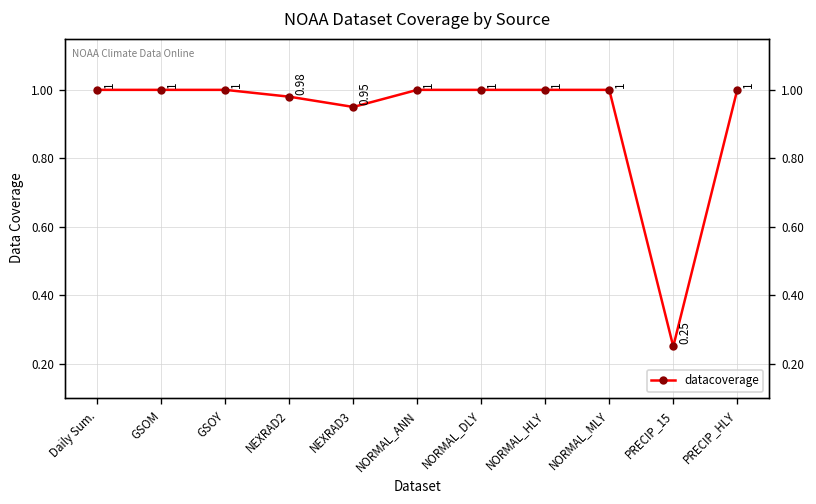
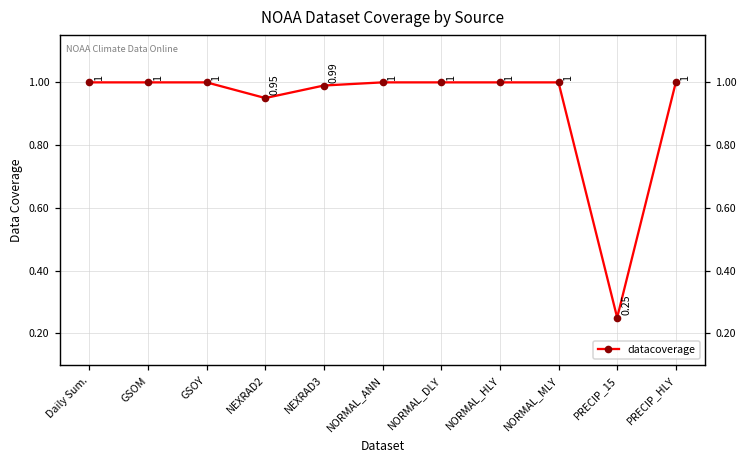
NEXRAD2: 0.98 -> 0.95
NEXRAD3: 0.95 -> 0.99
